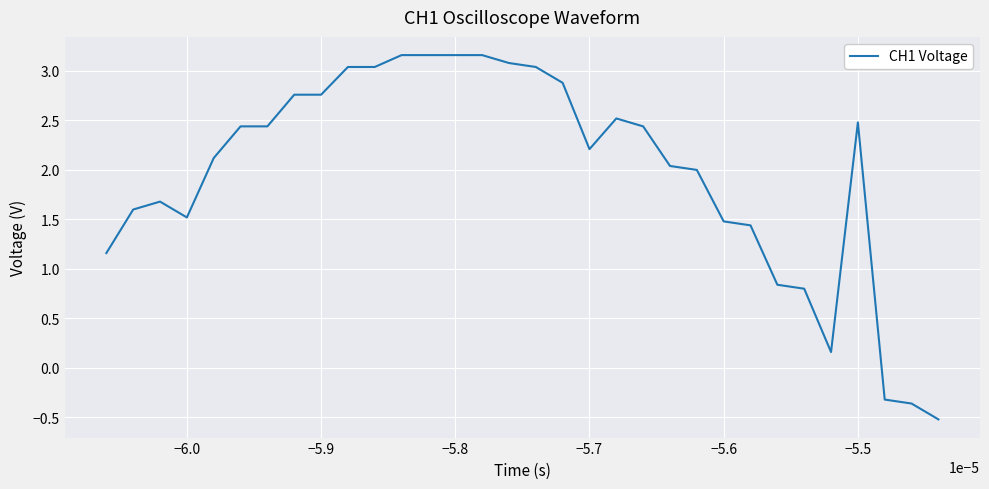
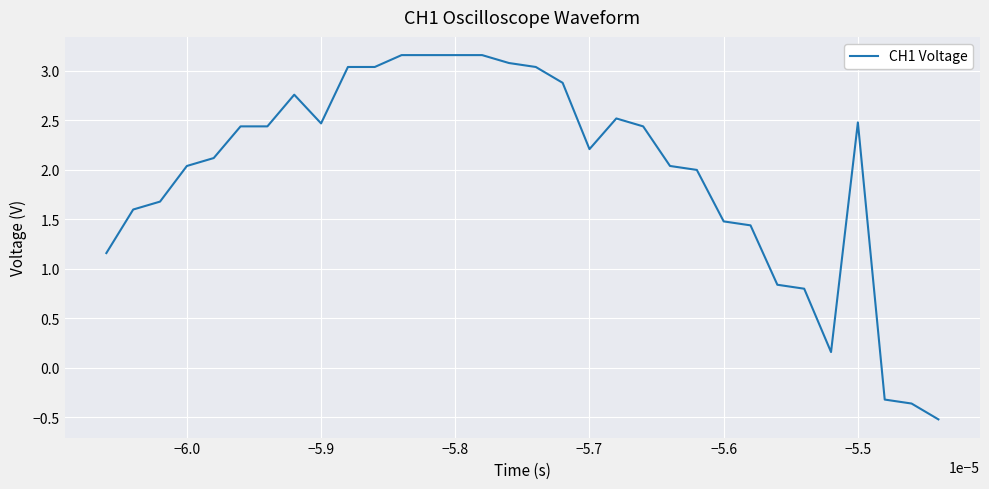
−6.0: 1.5 -> 2.0
−5.9: 2.8 -> 2.5
